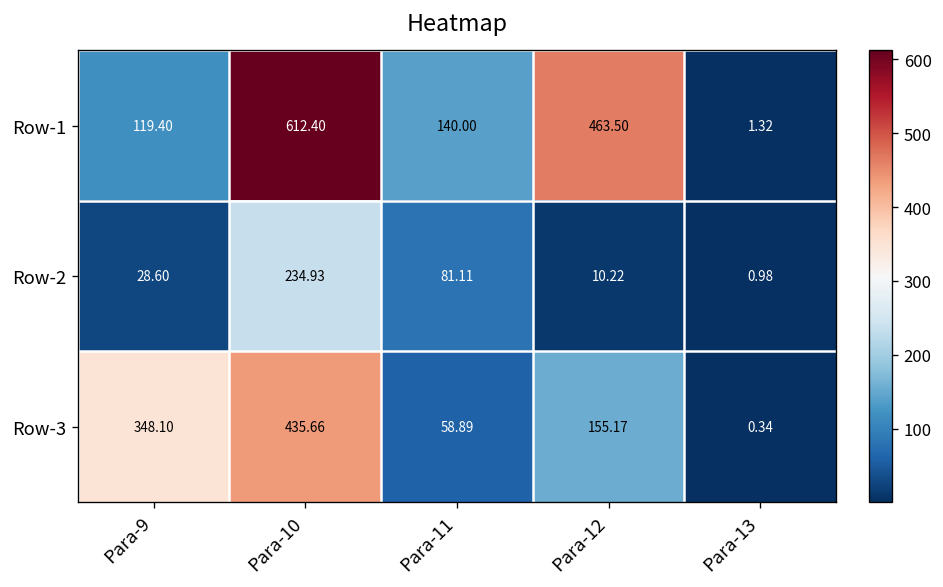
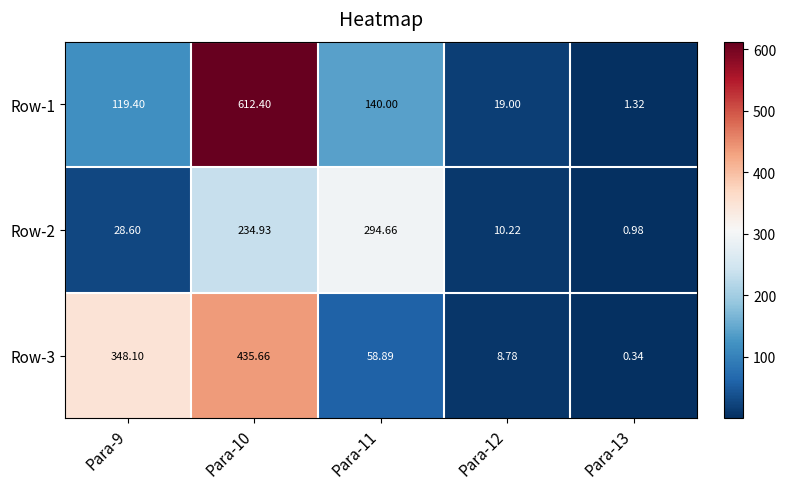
Row-1, Para-12: 463.50 -> 19.00
Row-2, Para-11: 81.11 -> 294.66
Row-3, Para-12: 155.17 -> 8.78
